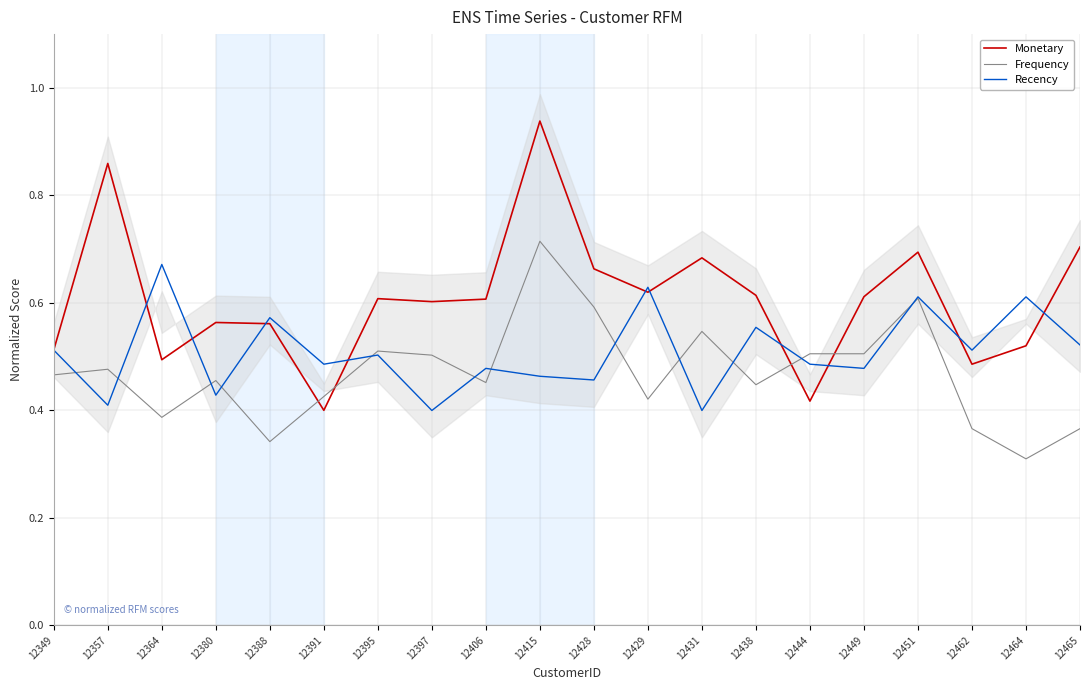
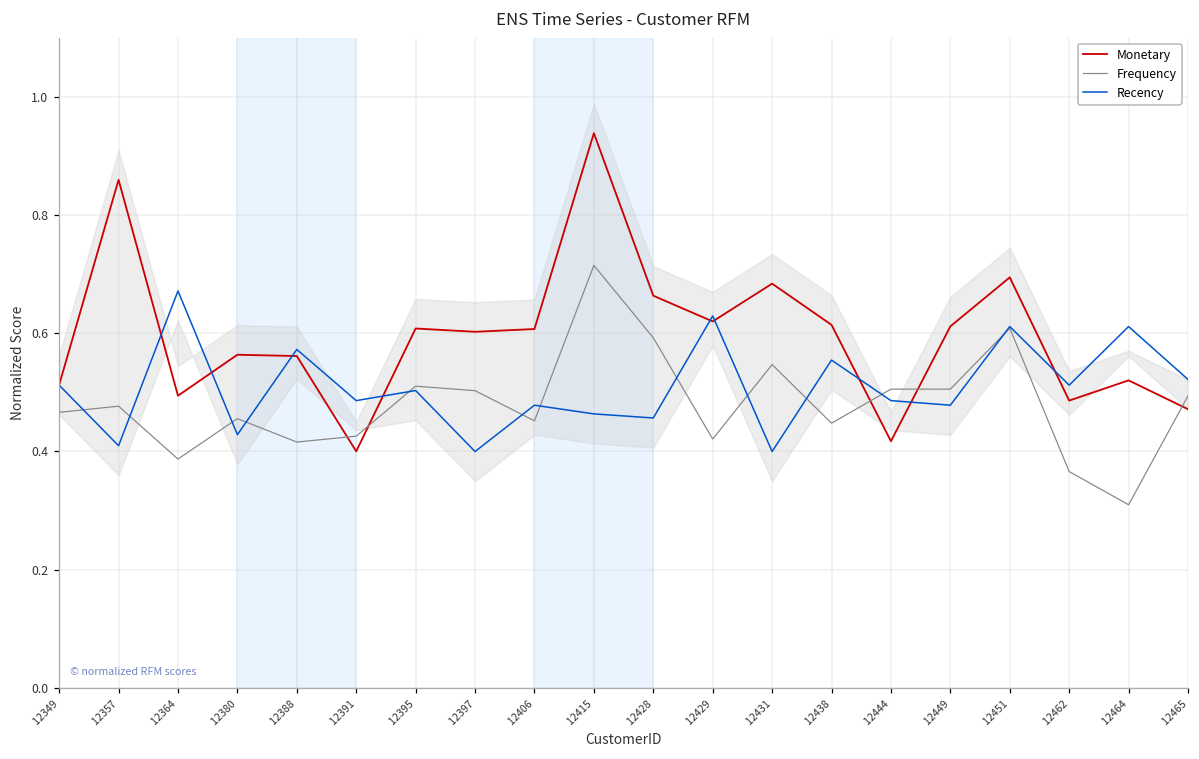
Frequency, 12388: 0.34 -> 0.42
Monetary, 12465: 0.70 -> 0.47
Frequency, 12465: 0.37 -> 0.49
